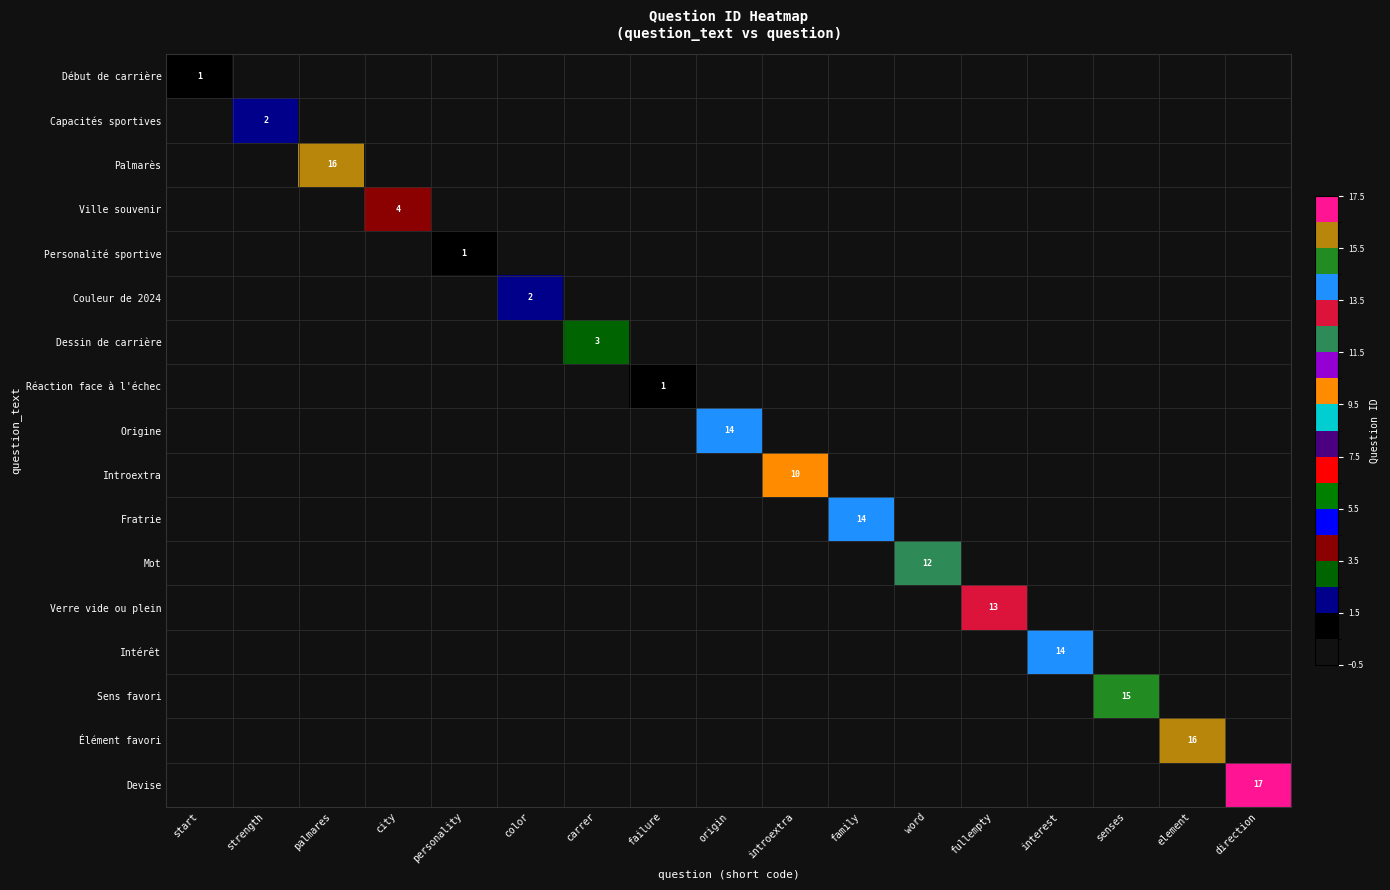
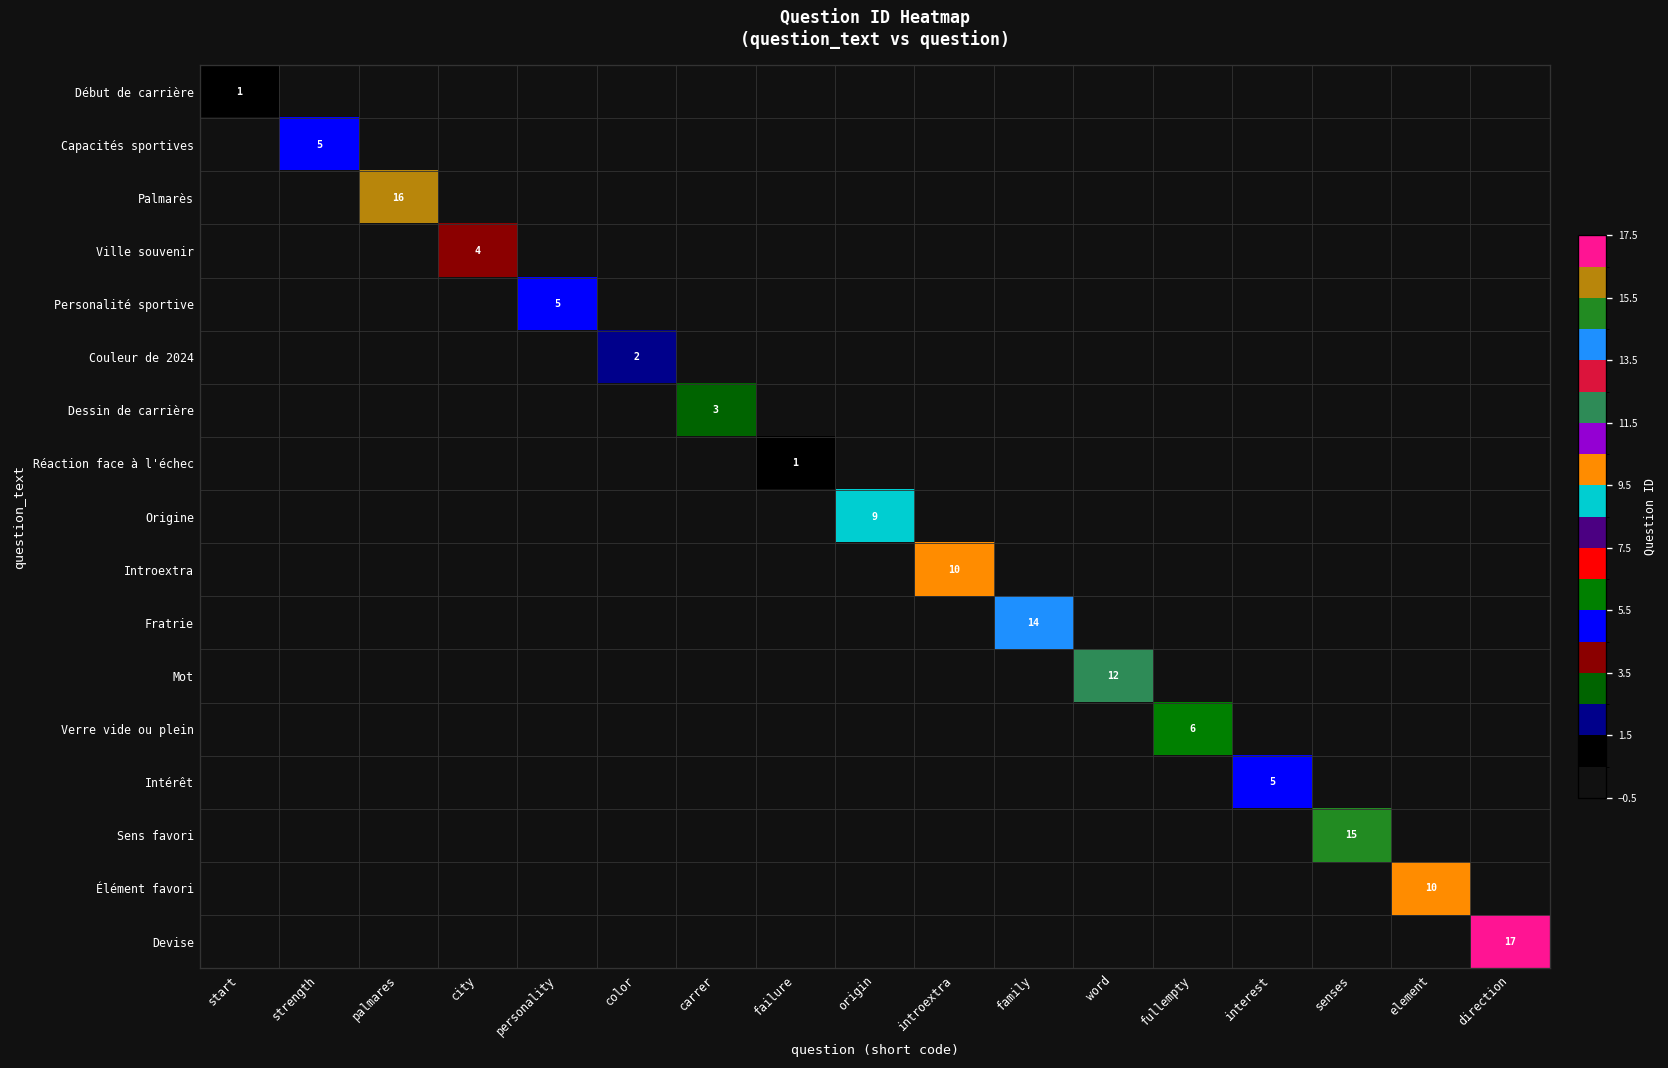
Capacités sportives, strength: 2 -> 5
Personalité sportive, personality: 1 -> 5
Origine, origin: 14 -> 9
Verre vide ou plein, fullempty: 13 -> 6
Intérêt, interest: 14 -> 5
Élément favori, element: 16 -> 10
